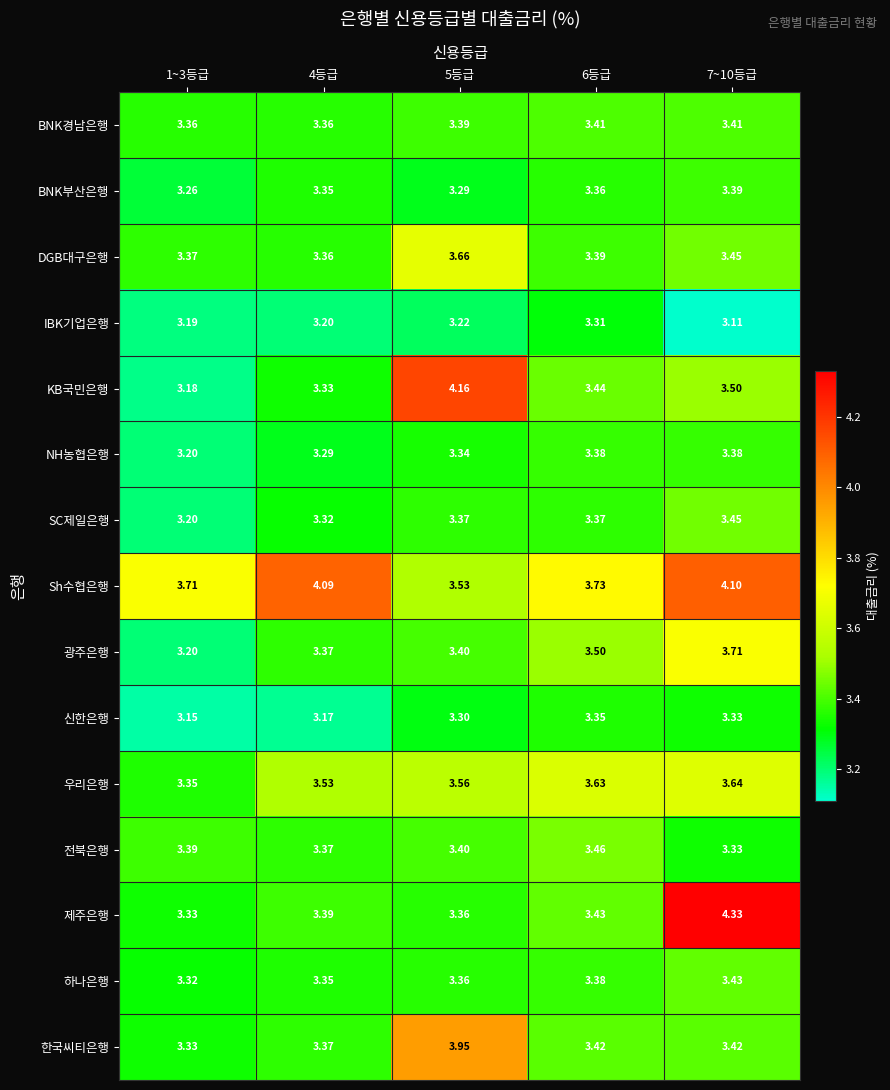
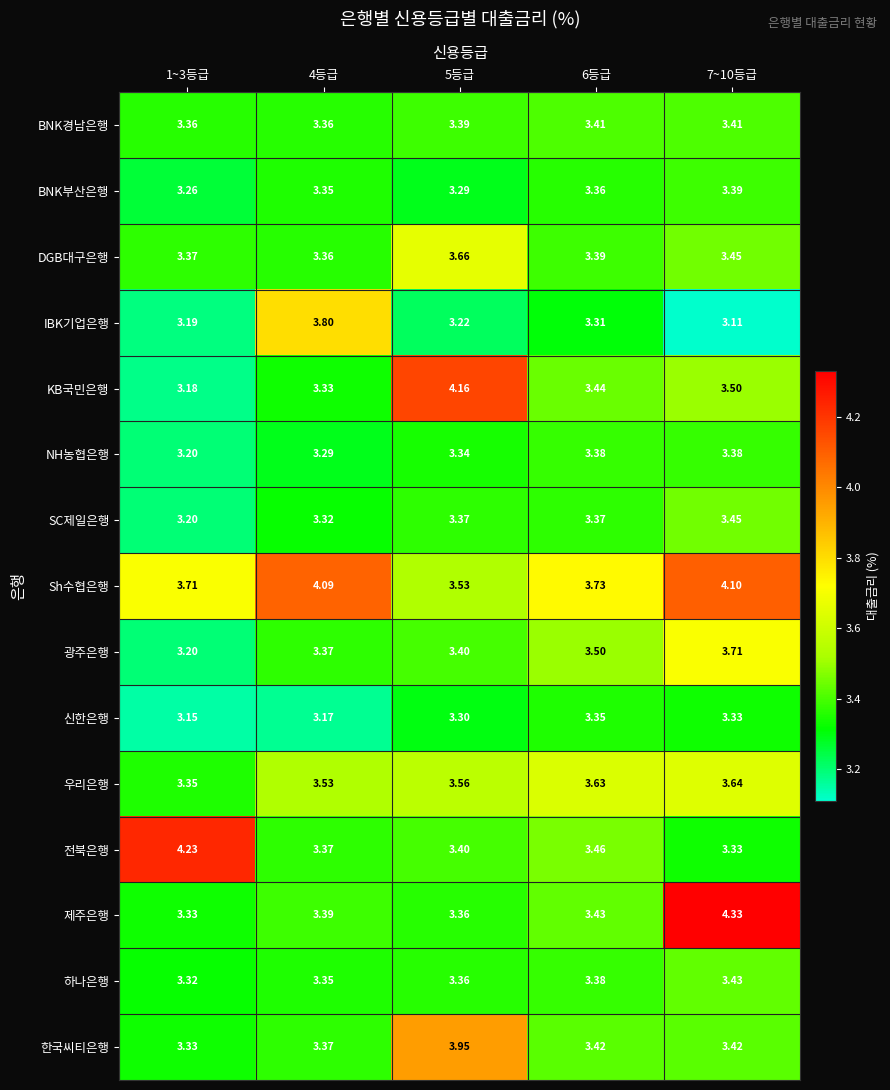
IBK기업은행, 4등급: 3.20 -> 3.80
전북은행, 1~3등급: 3.39 -> 4.23
